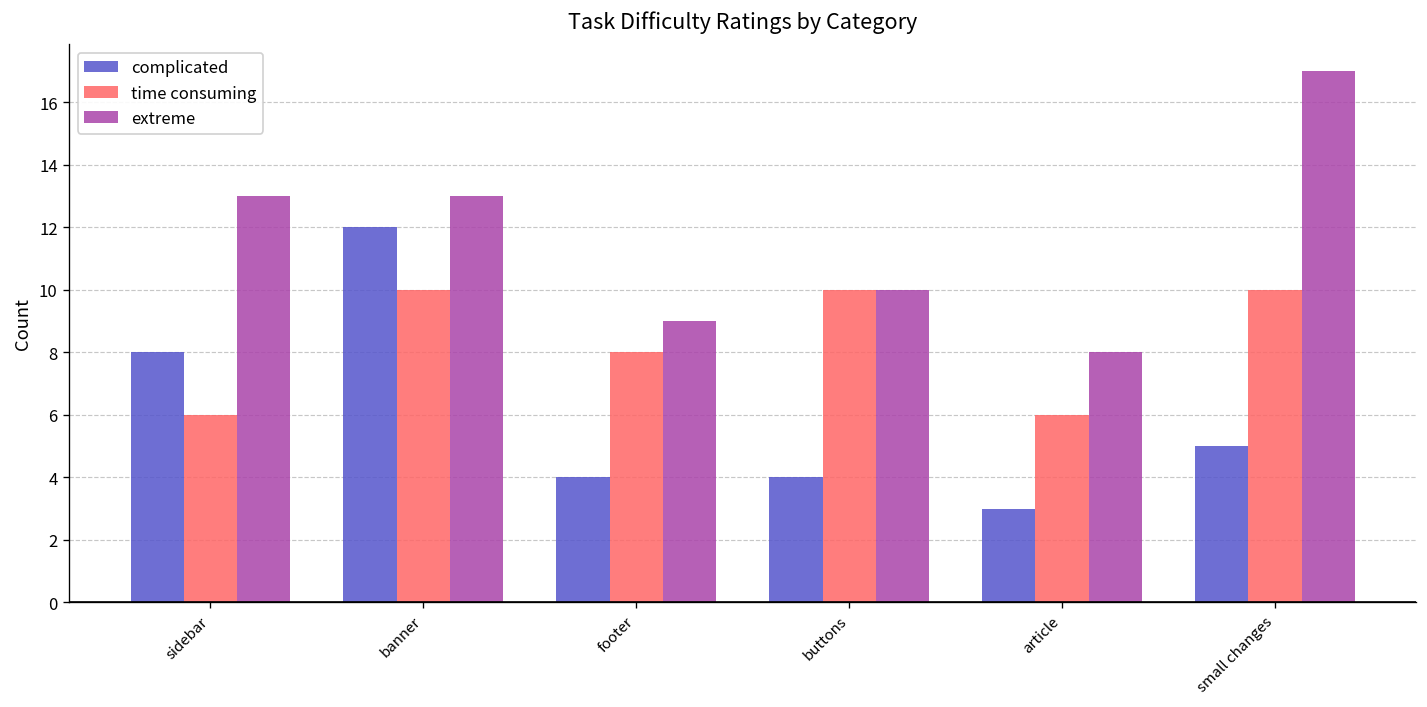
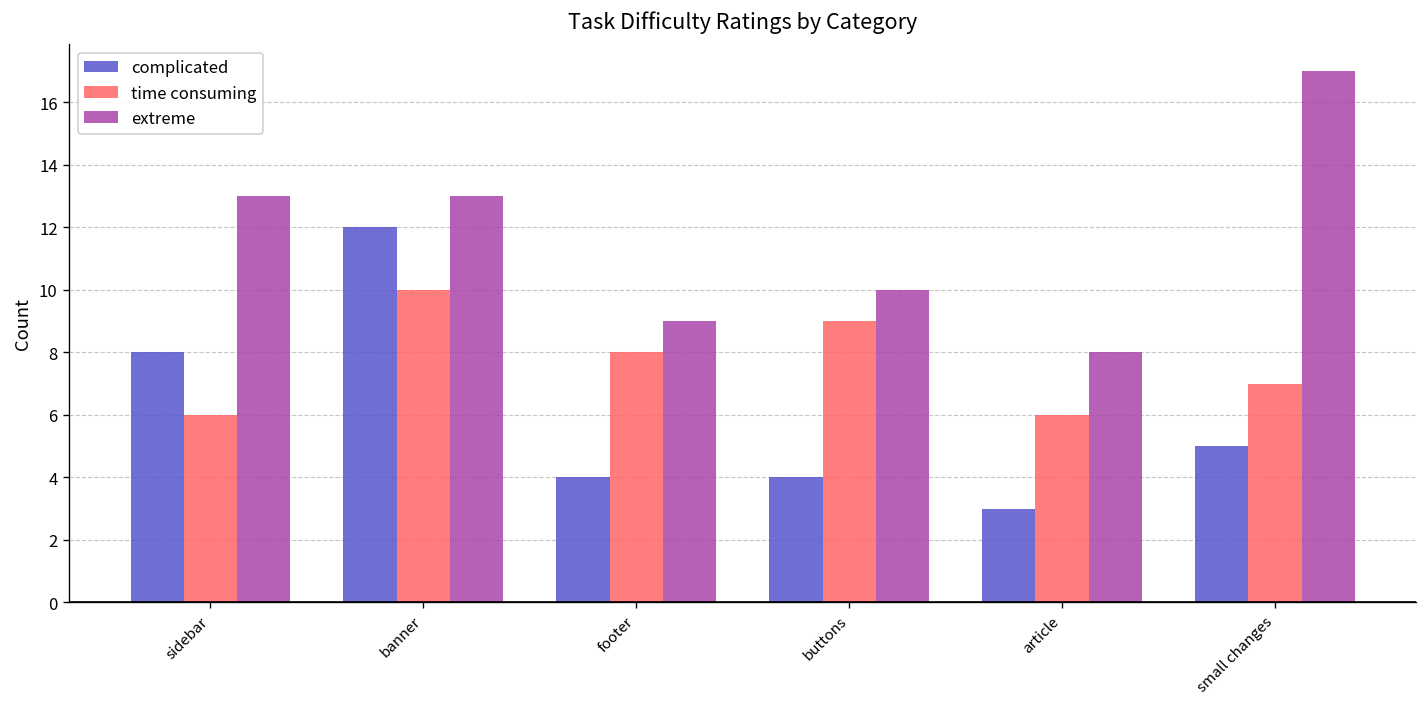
time consuming, buttons: 10 -> 9
time consuming, small changes: 10 -> 7
